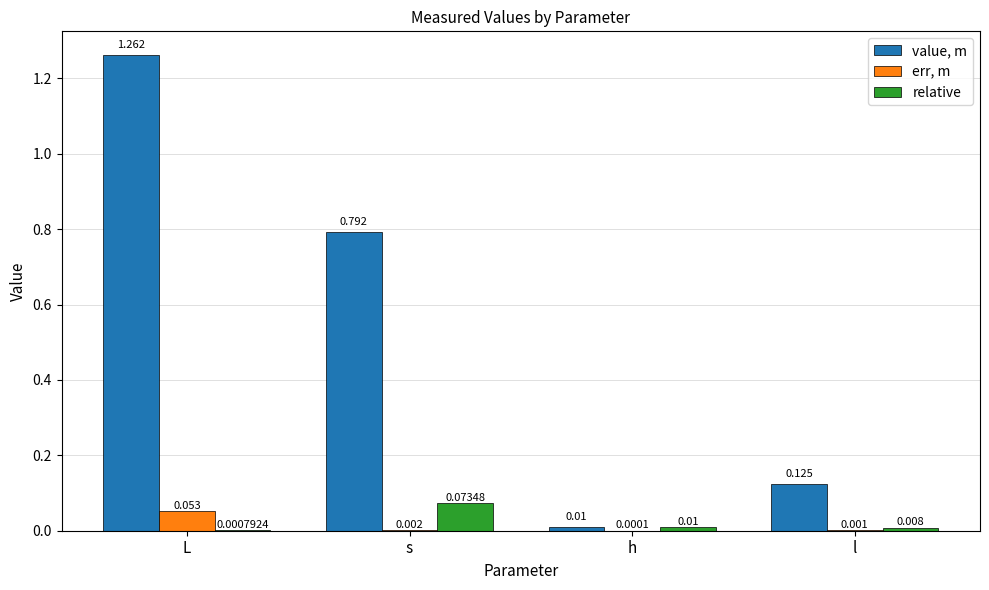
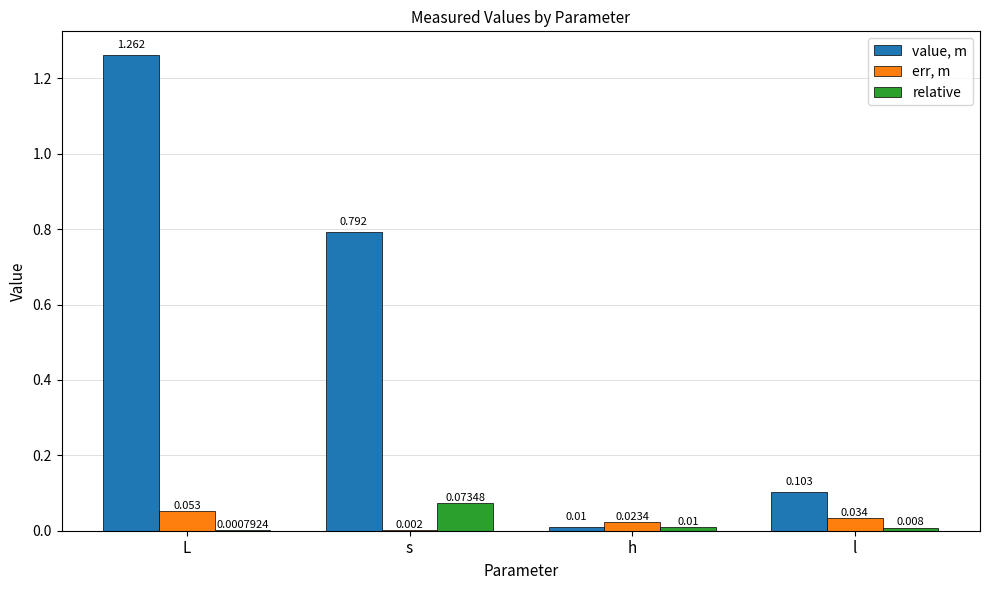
err, m, h: 0.0001 -> 0.0234
value, m, l: 0.125 -> 0.103
err, m, l: 0.001 -> 0.034
